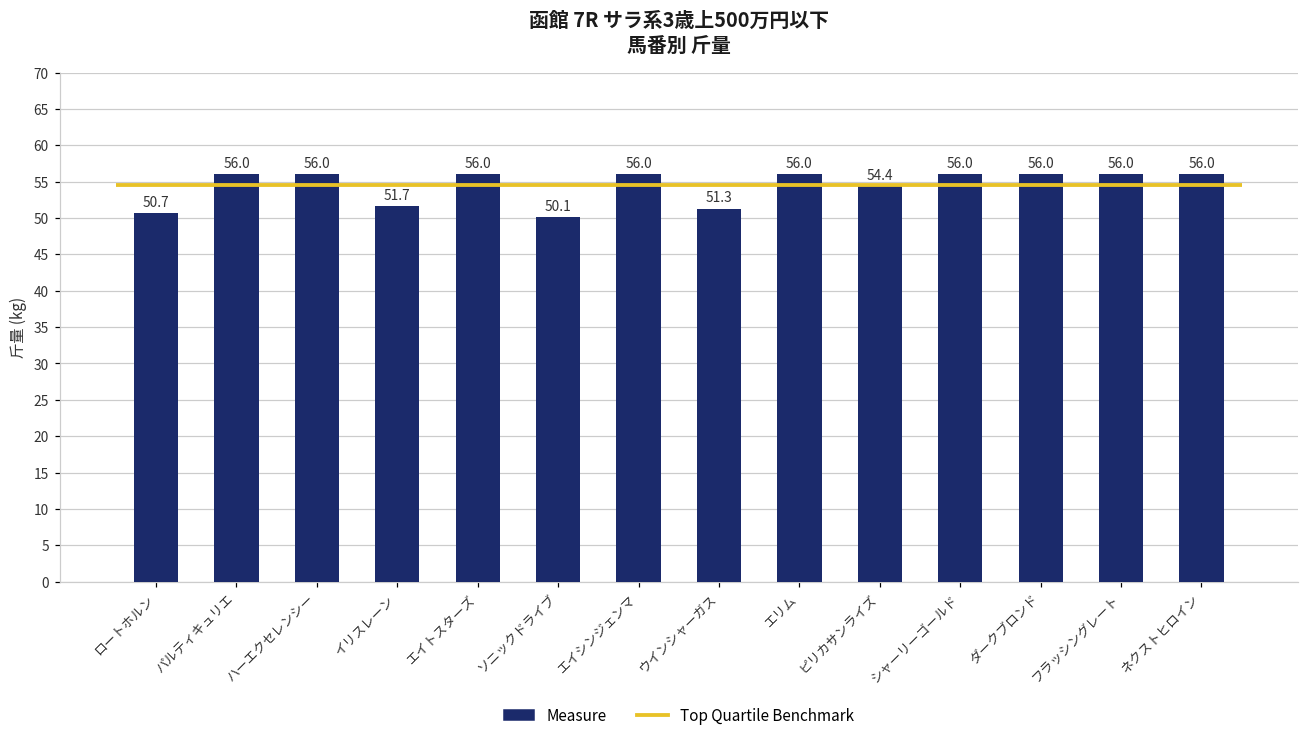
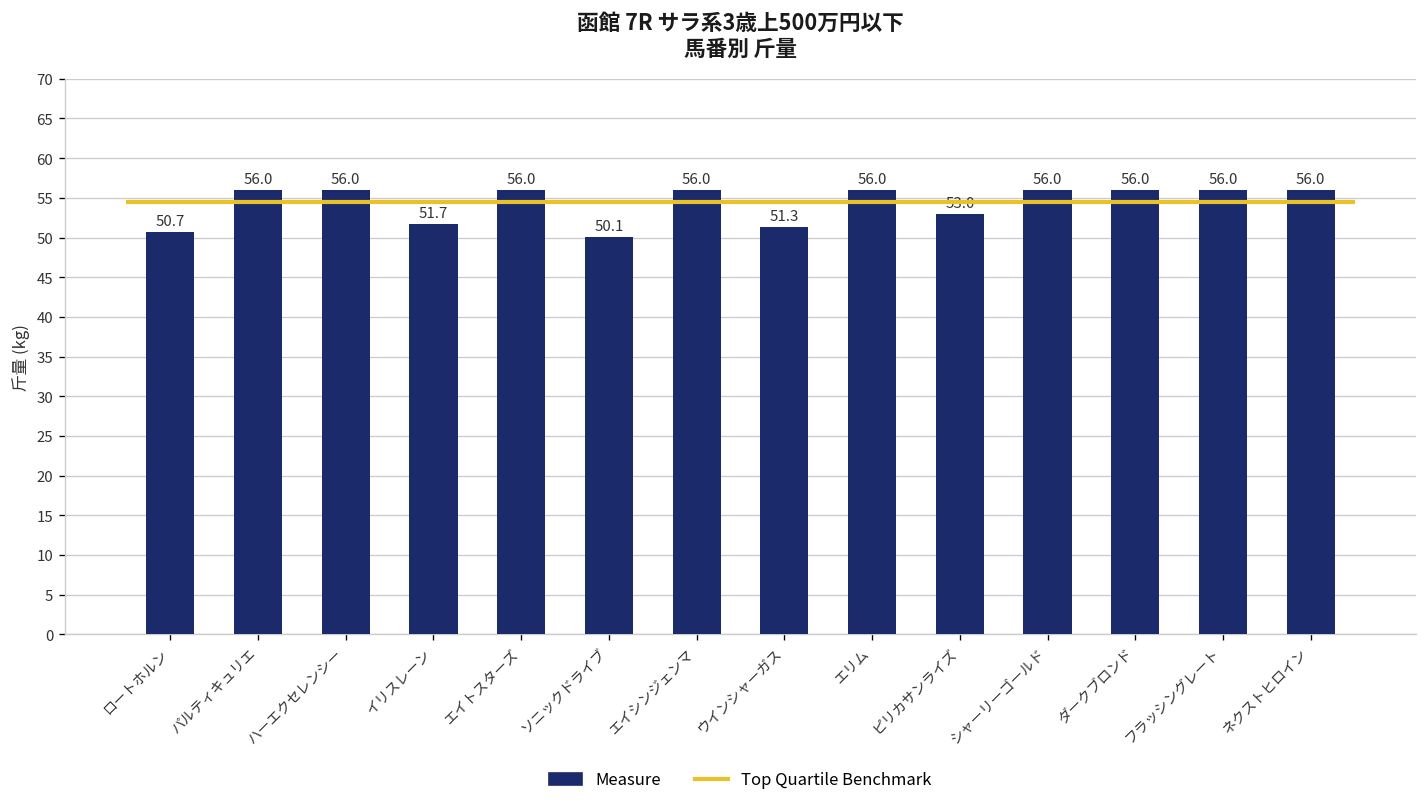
ピリカサンライズ: 54.4 -> 53.0
